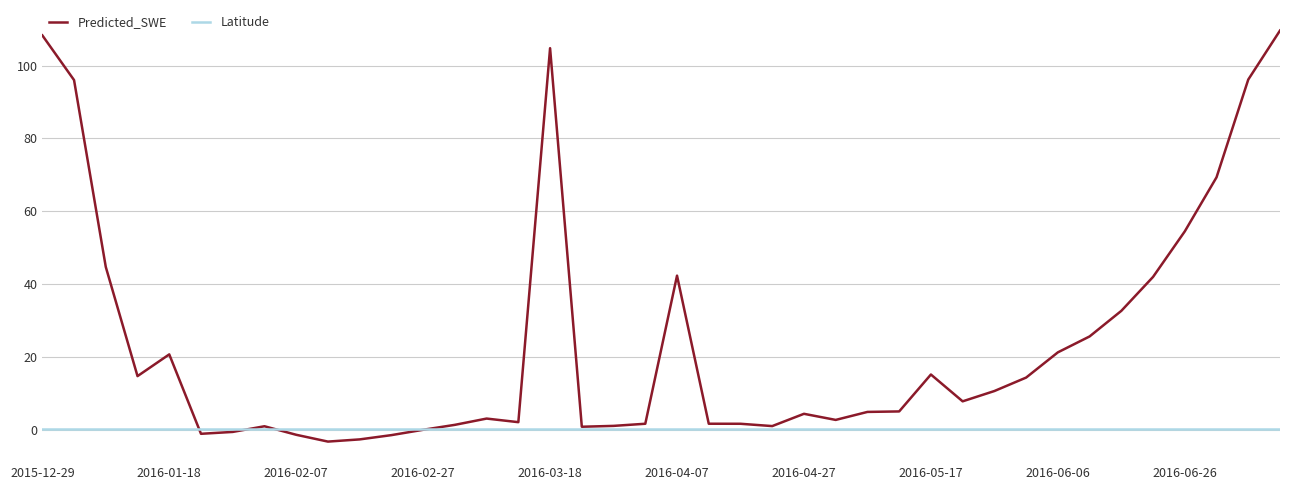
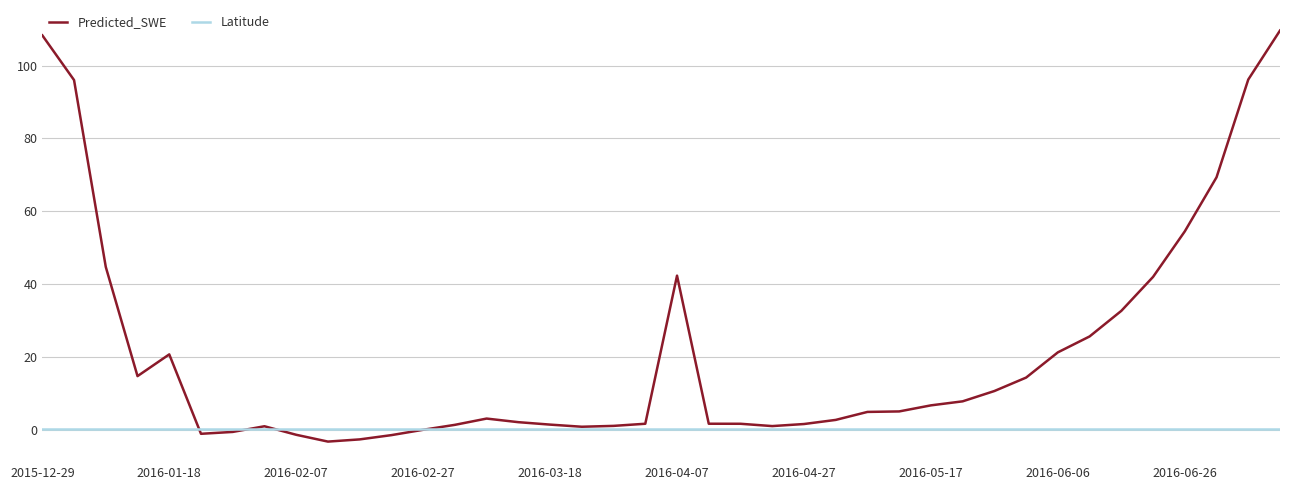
Predicted_SWE, 2016-03-18: 105 -> 2
Predicted_SWE, 2016-04-27: 4 -> 2
Predicted_SWE, 2016-05-17: 15 -> 7
